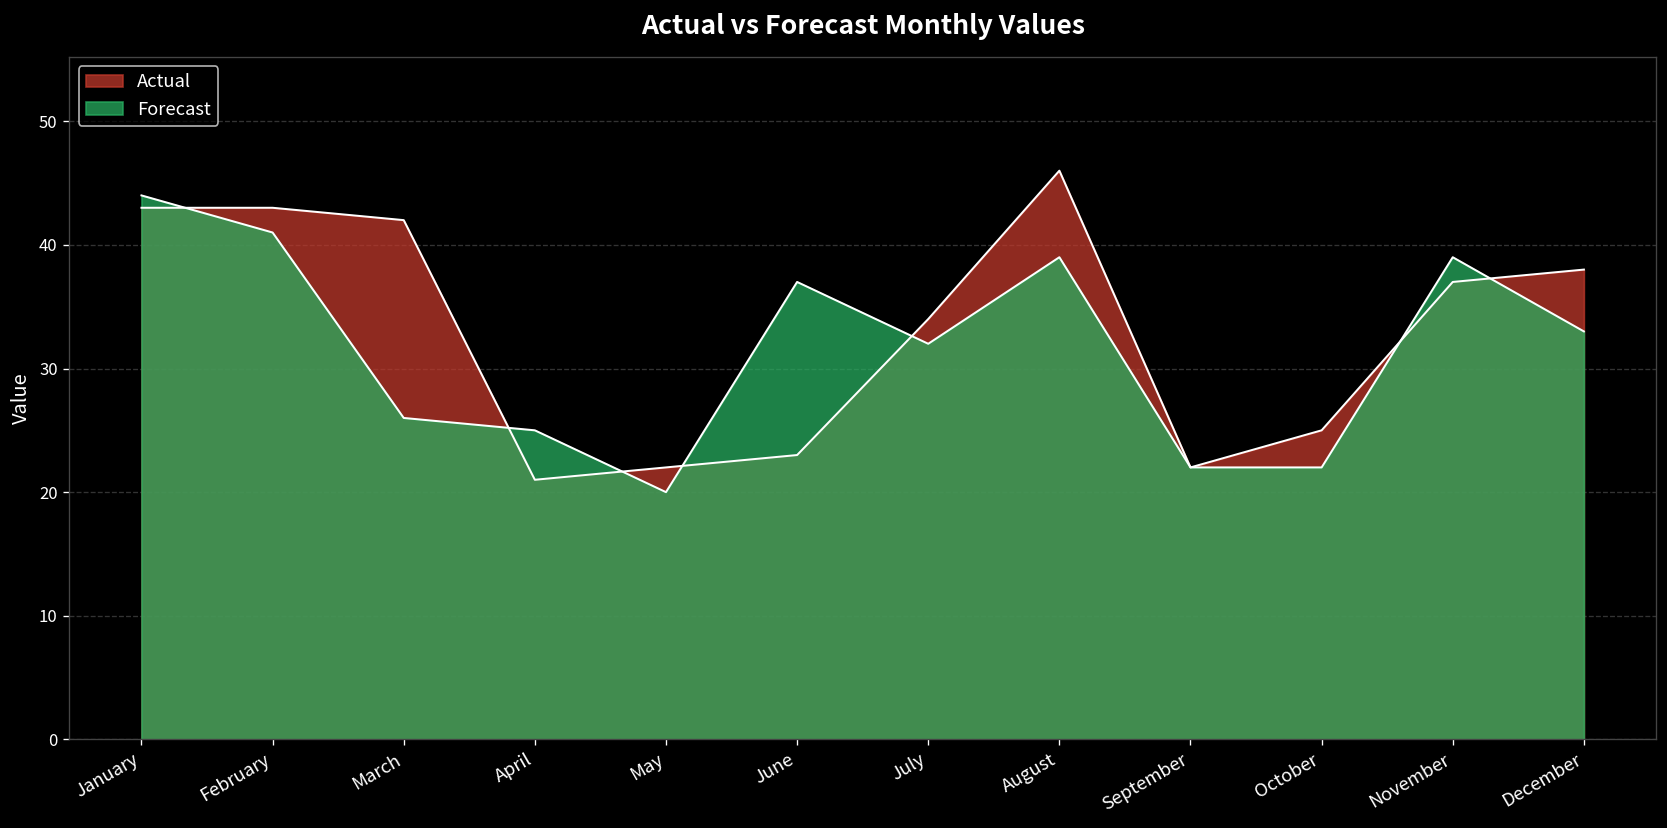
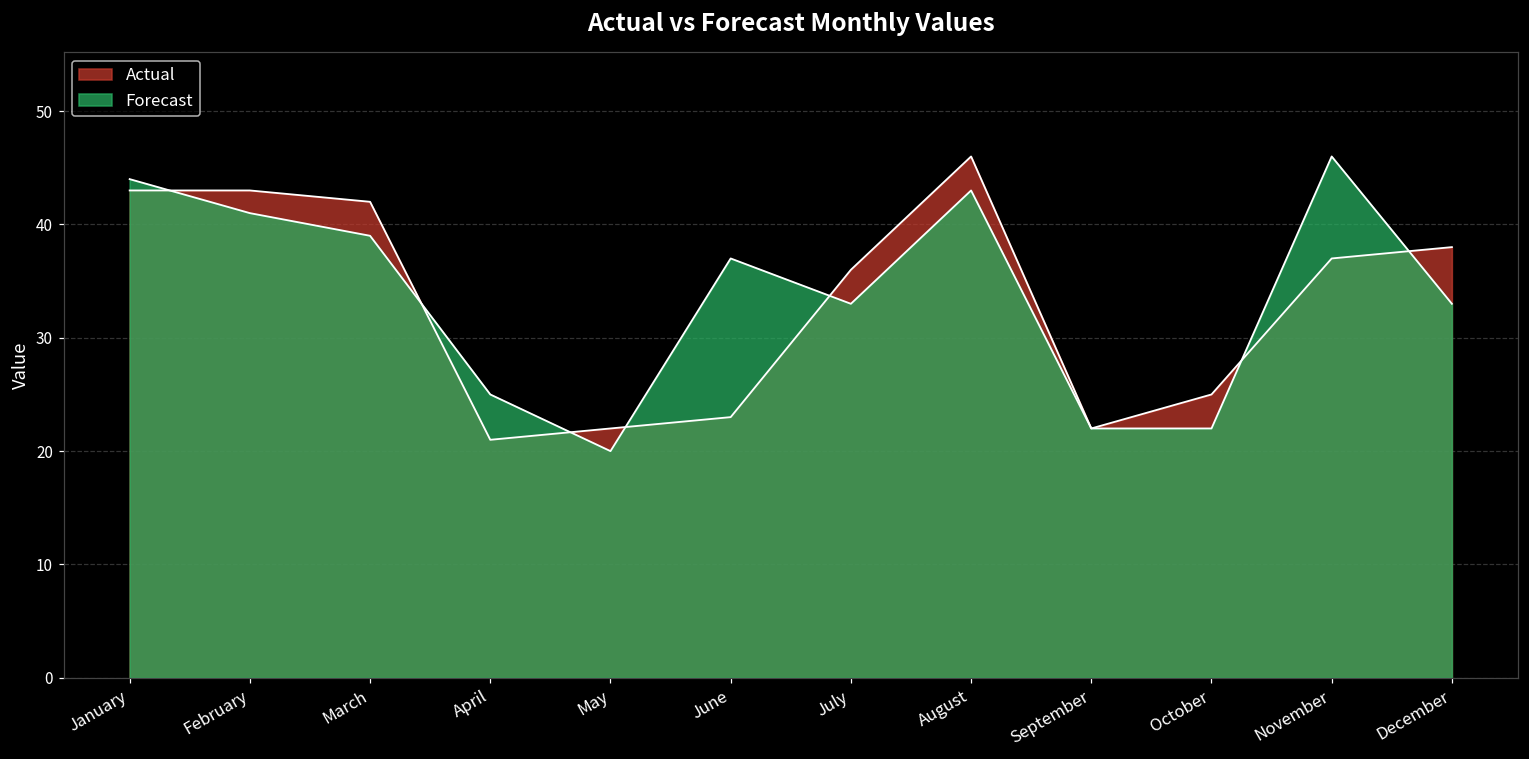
Forecast, March: 26 -> 39
Actual, July: 34 -> 36
Forecast, July: 32 -> 33
Forecast, August: 39 -> 43
Forecast, November: 39 -> 46
